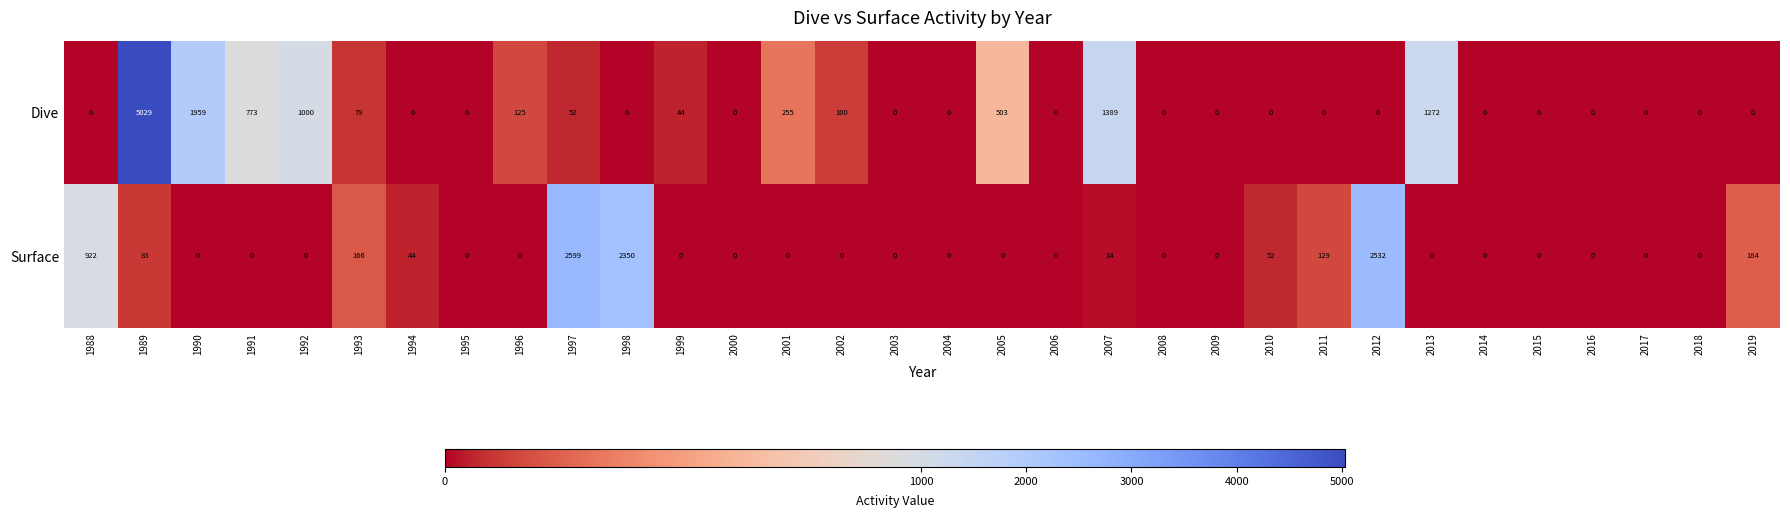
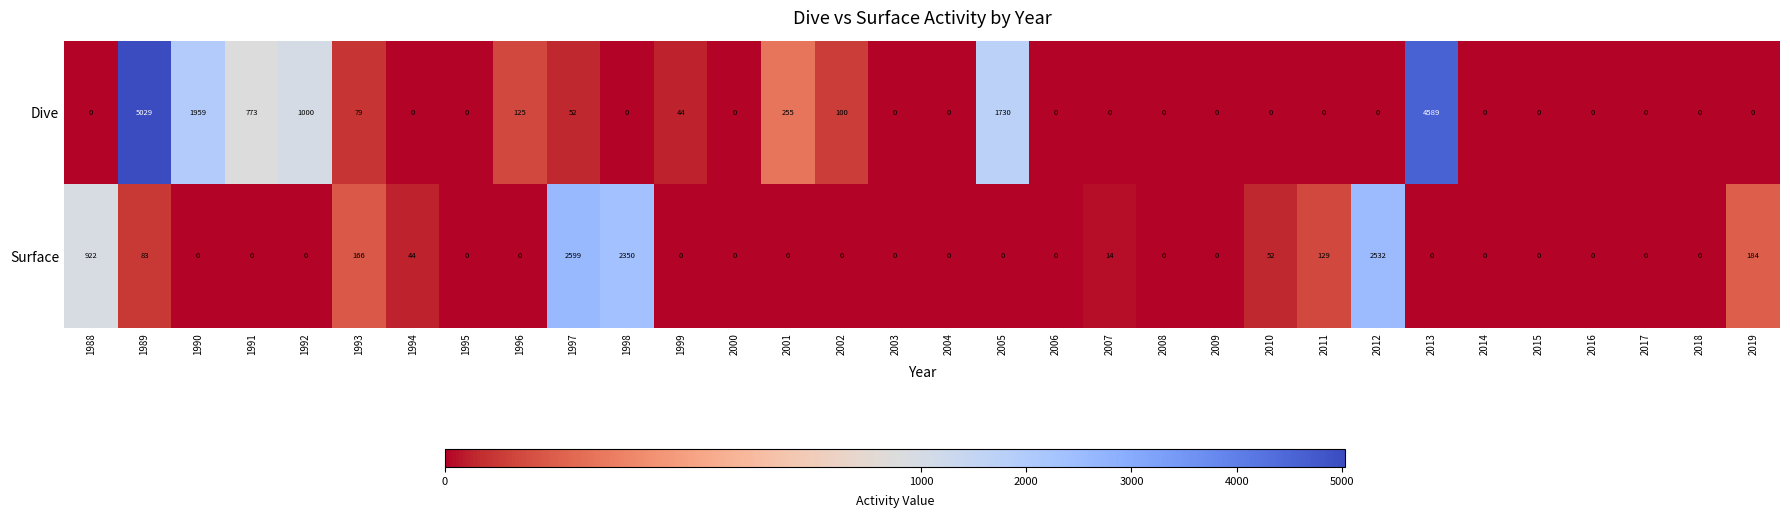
Dive, 2005: 503 -> 1730
Dive, 2007: 1389 -> 0
Dive, 2013: 1272 -> 4589
